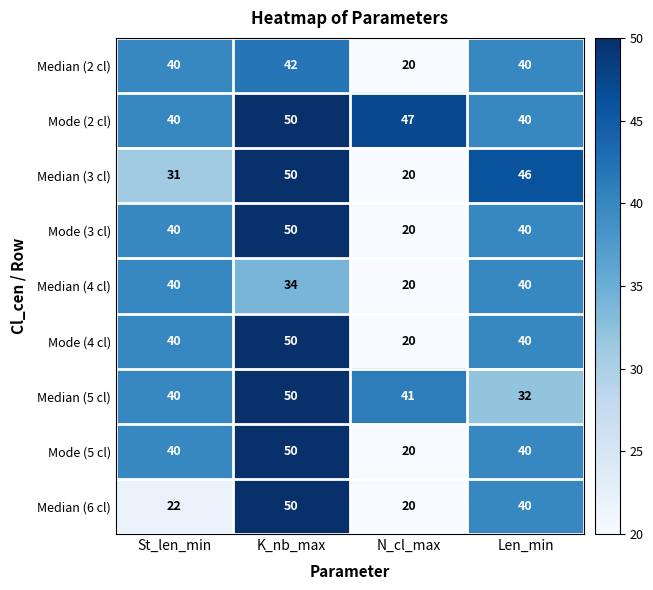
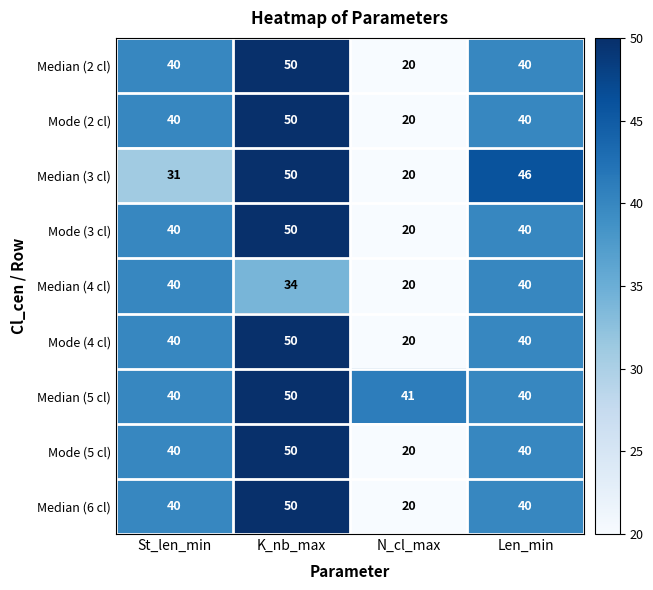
Median (2 cl), K_nb_max: 42 -> 50
Mode (2 cl), N_cl_max: 47 -> 20
Median (5 cl), Len_min: 32 -> 40
Median (6 cl), St_len_min: 22 -> 40
